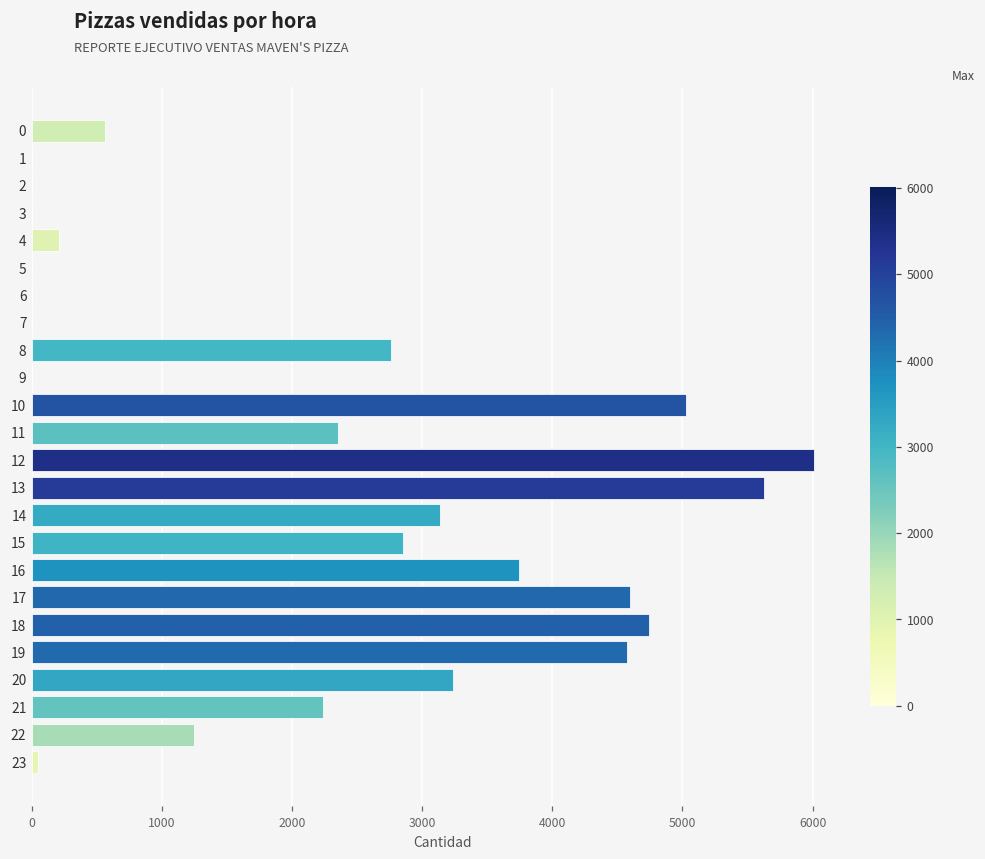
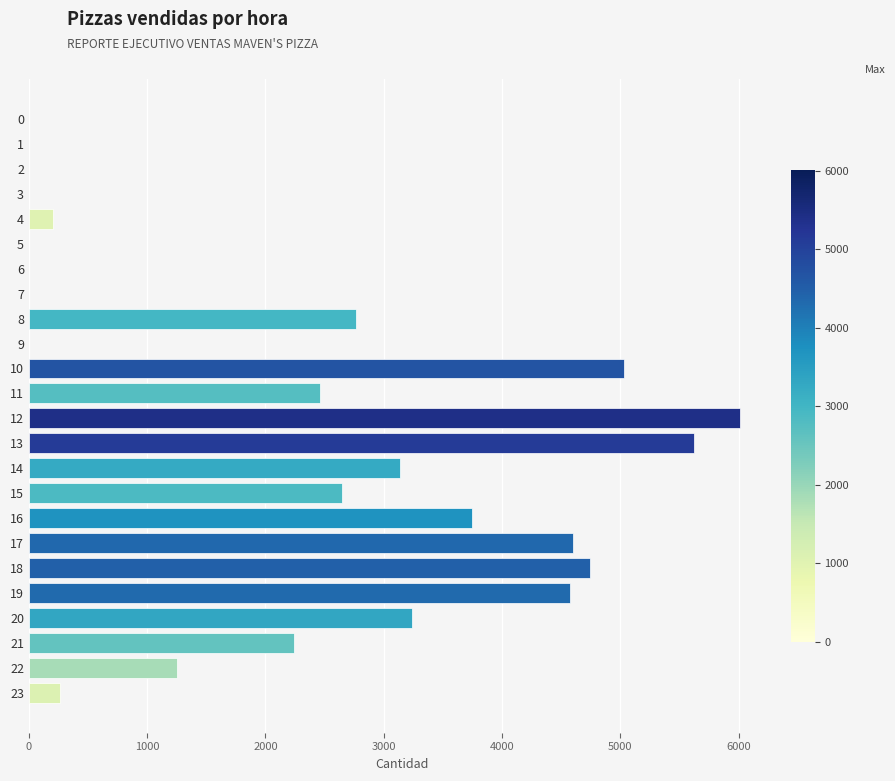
0: 560 -> 0
11: 2350 -> 2460
15: 2860 -> 2650
23: 50 -> 270
